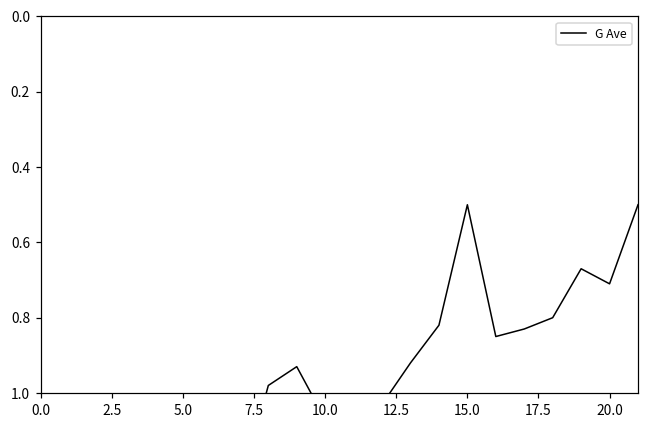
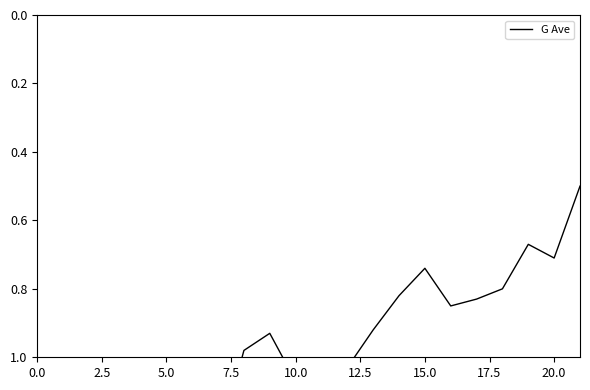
15.0: 0.50 -> 0.74
